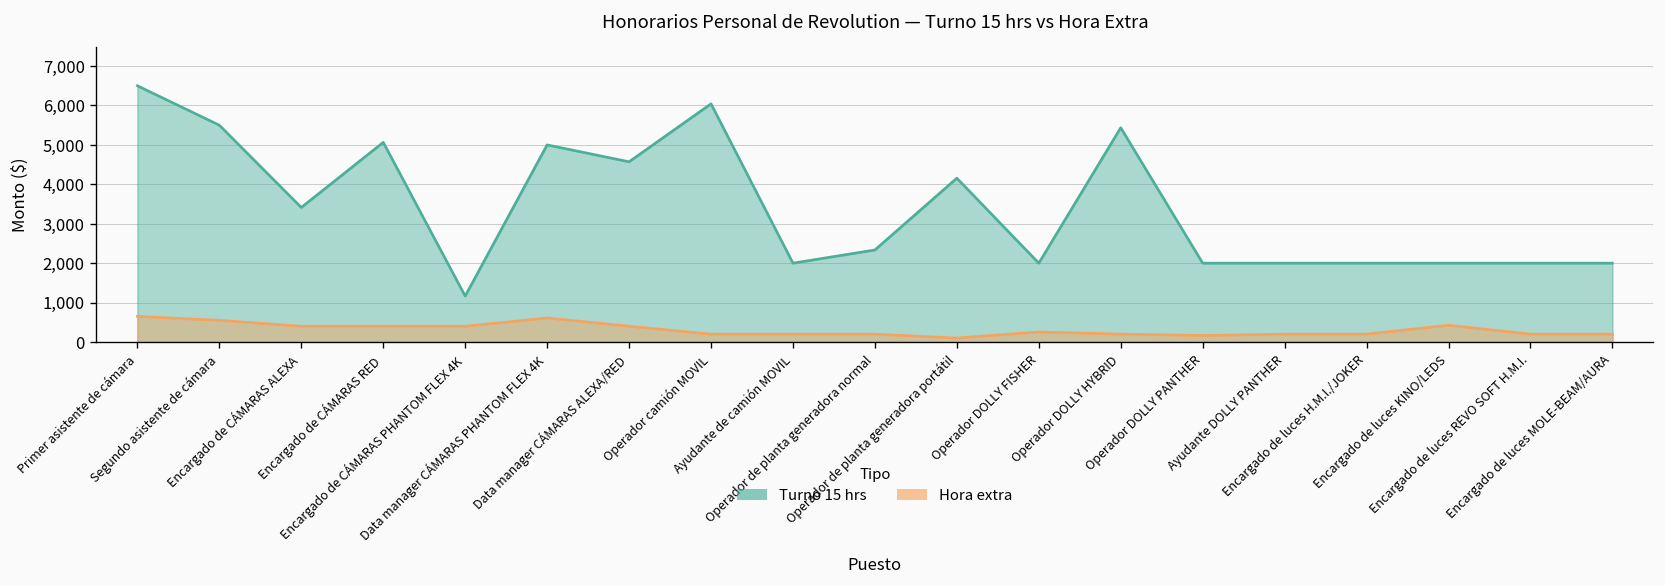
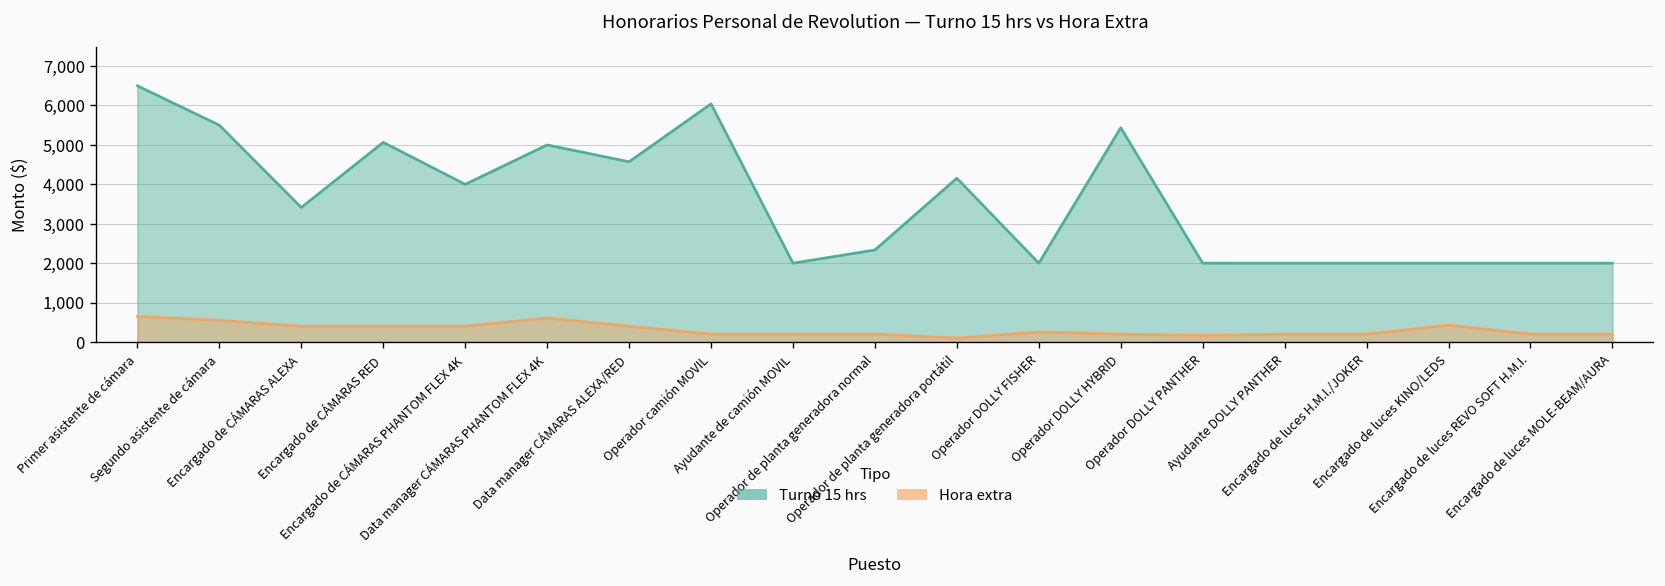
Turno 15 hrs, Encargado de CÁMARAS PHANTOM FLEX 4K: 1,200 -> 4,000
